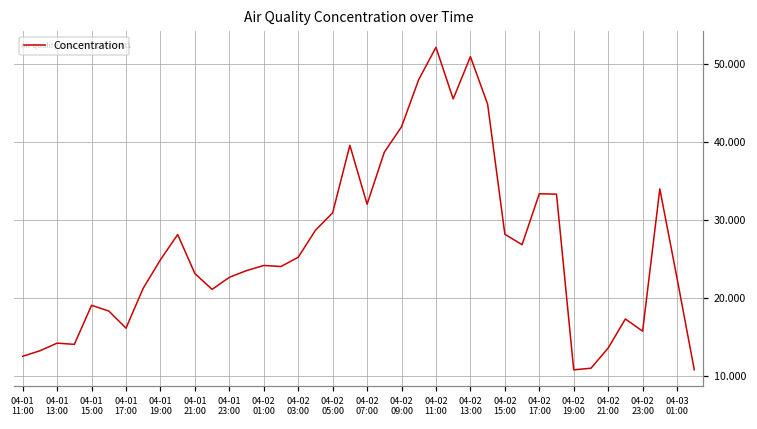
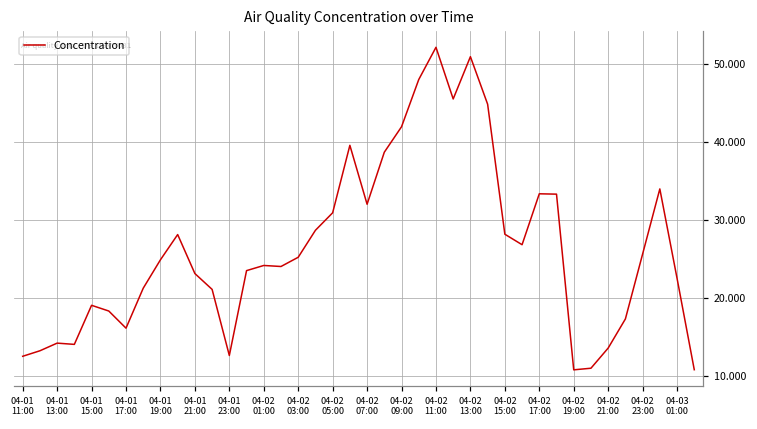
04-01 23:00: 23 -> 13
04-02 23:00: 16 -> 26
